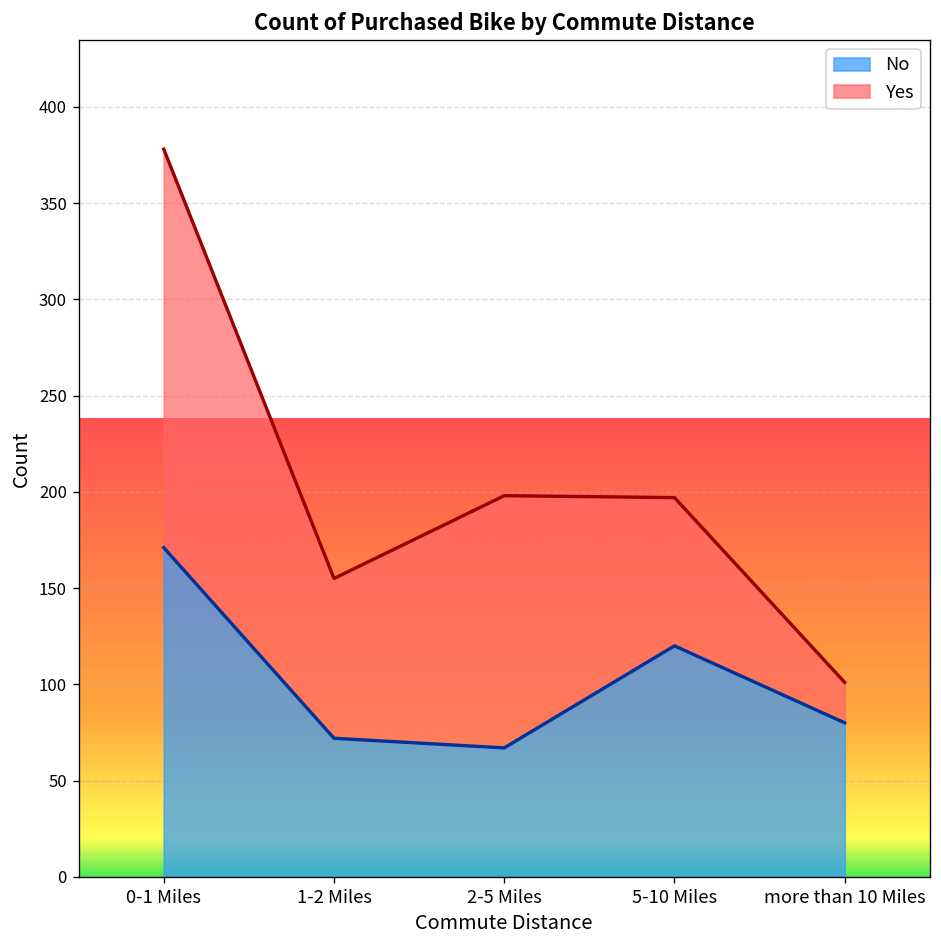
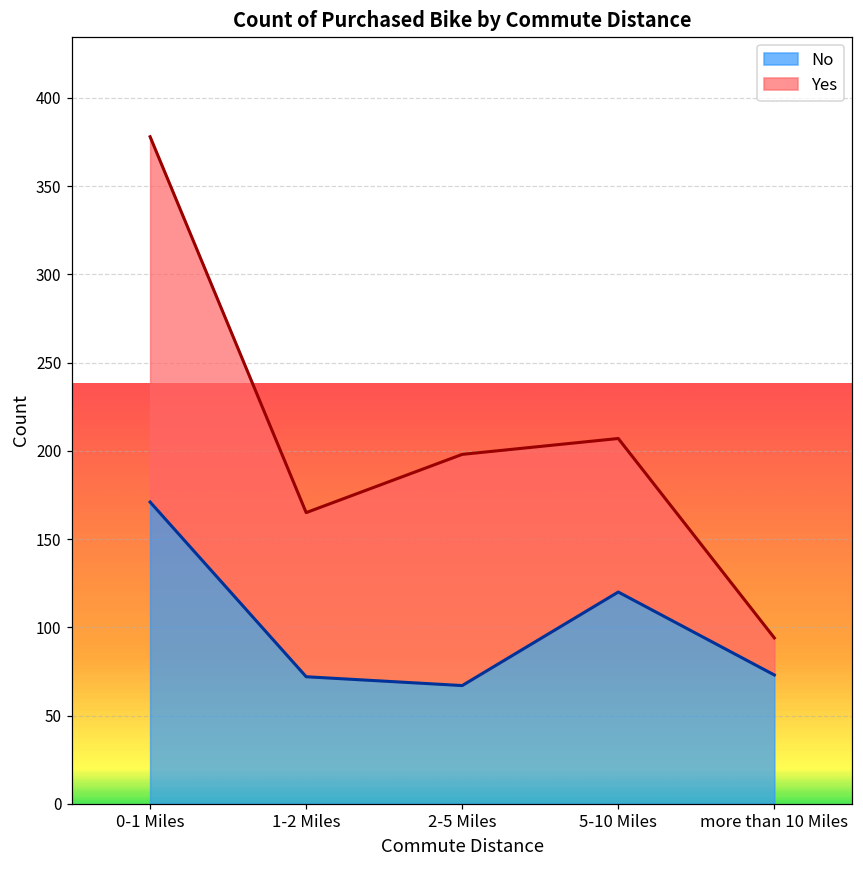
Yes, 1-2 Miles: 83 -> 93
Yes, 5-10 Miles: 77 -> 87
No, more than 10 Miles: 80 -> 73
